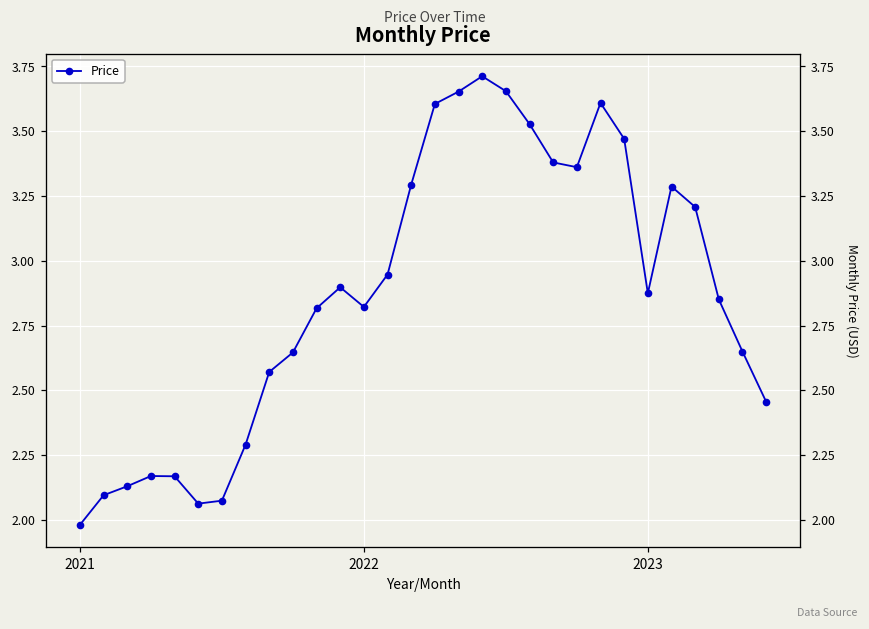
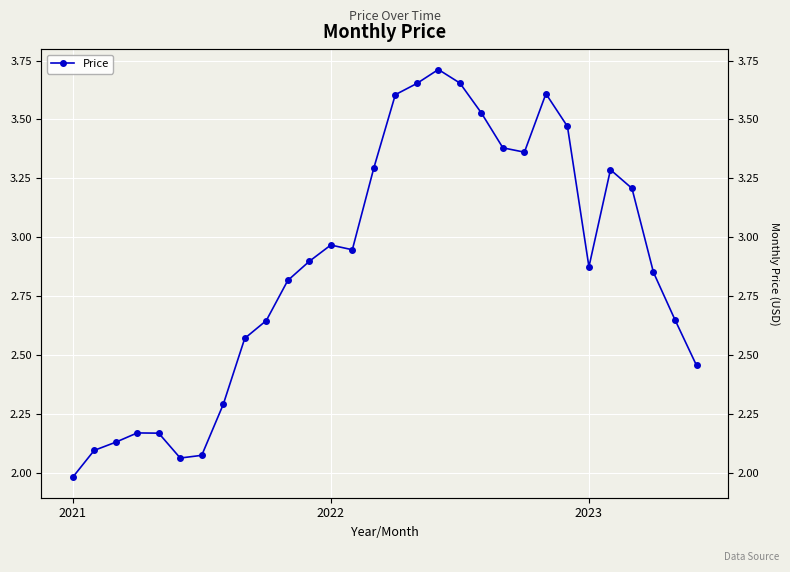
2022: 2.82 -> 2.97
